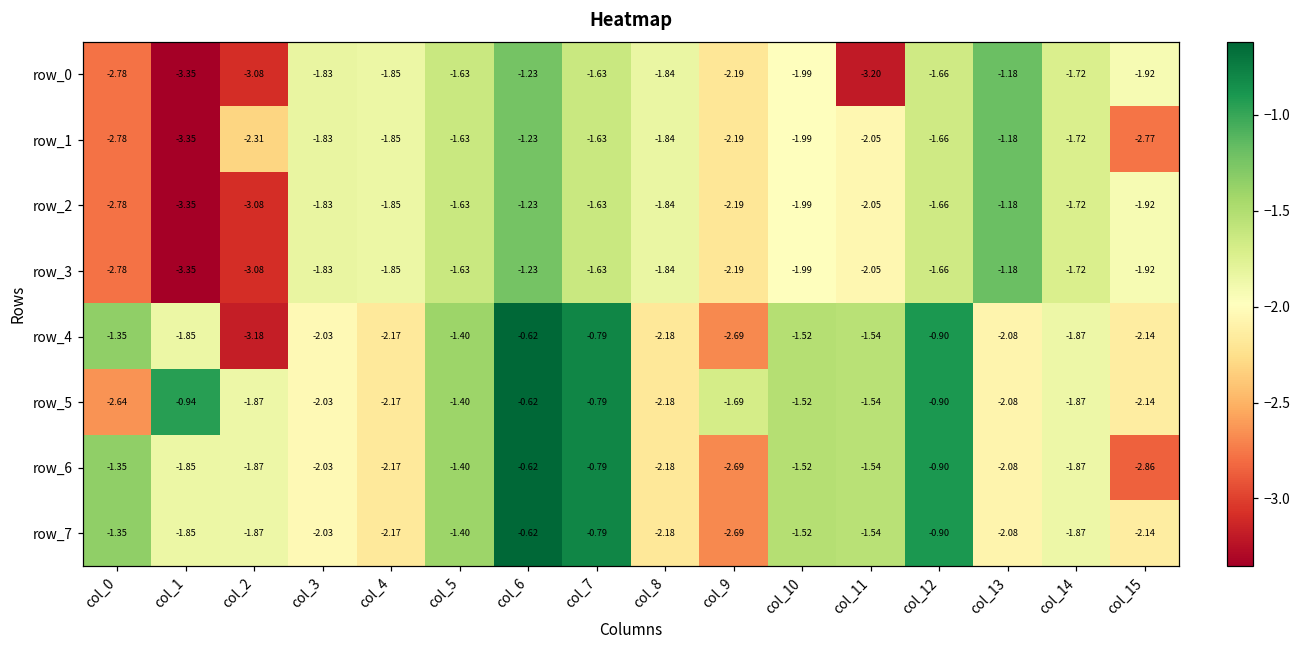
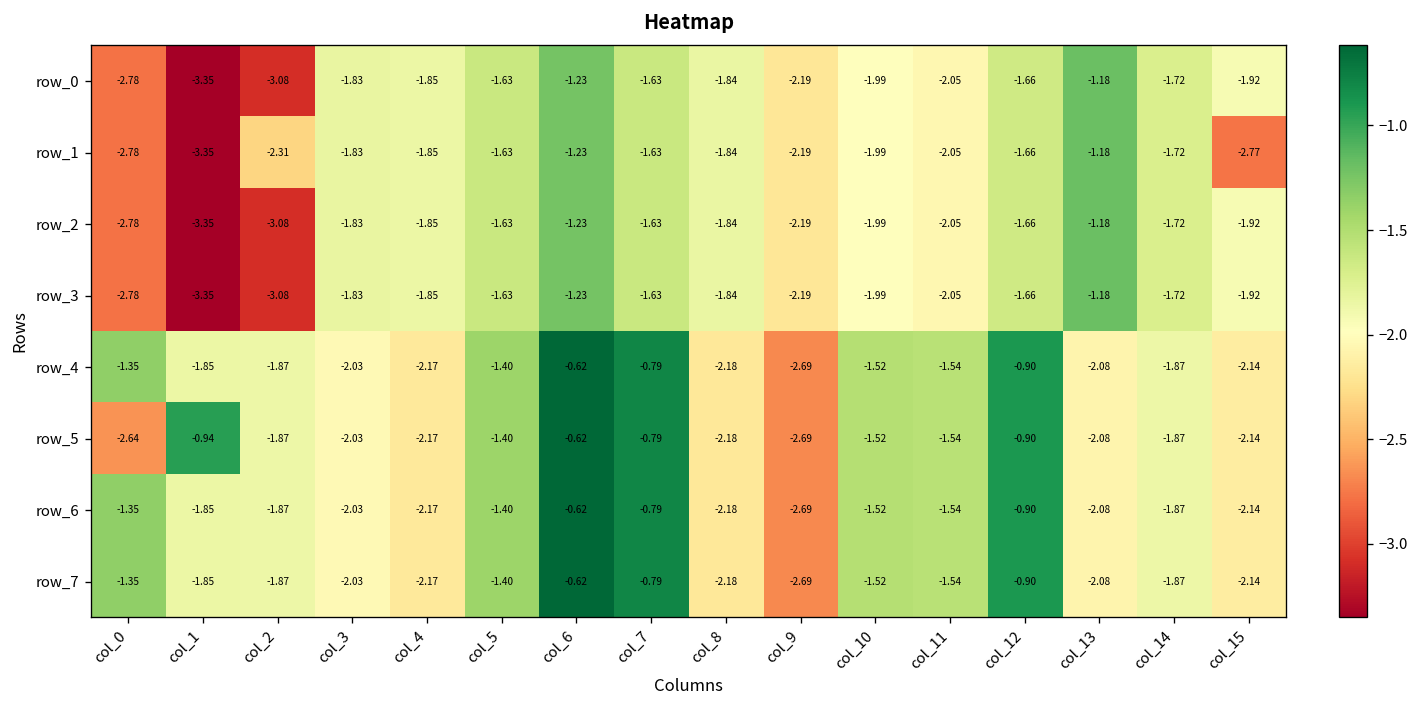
row_0, col_11: -3.20 -> -2.05
row_4, col_2: -3.18 -> -1.87
row_5, col_9: -1.69 -> -2.69
row_6, col_15: -2.86 -> -2.14
